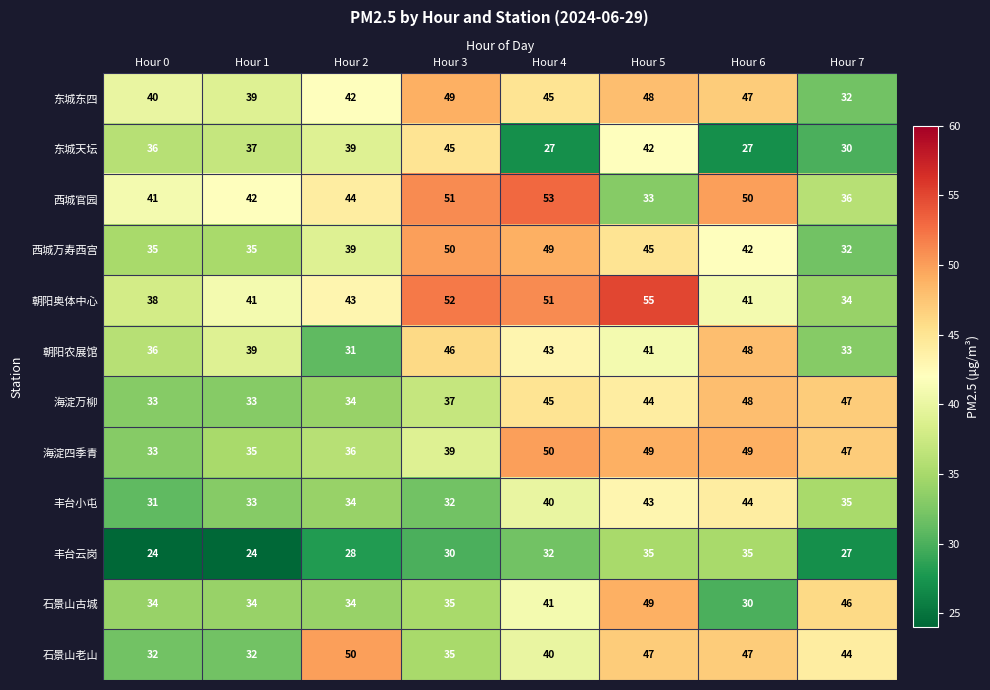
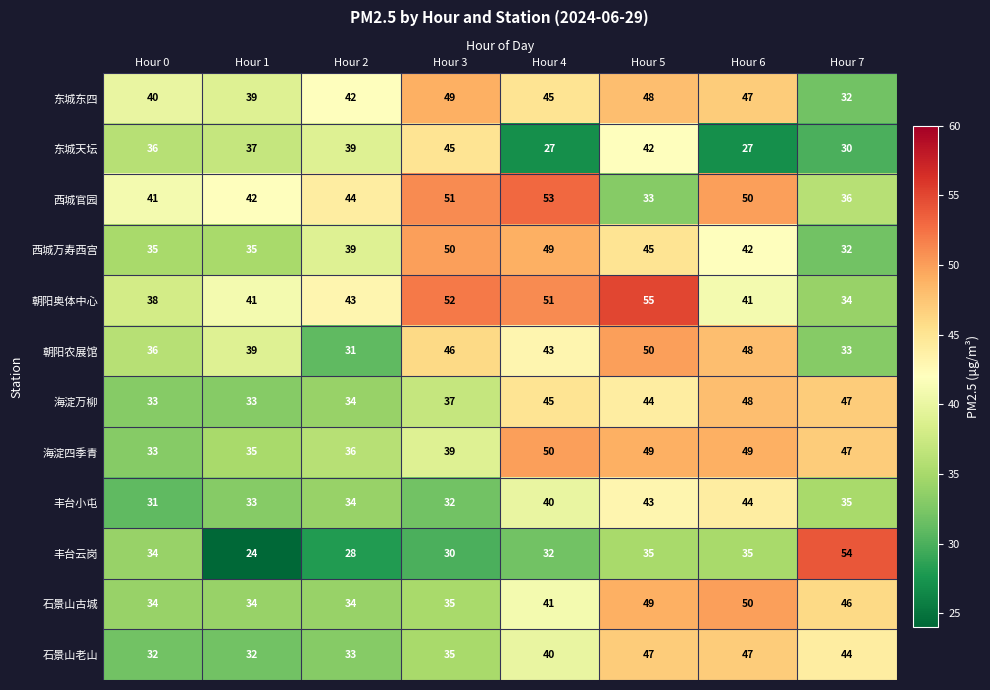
朝阳农展馆, Hour 5: 41 -> 50
丰台云岗, Hour 0: 24 -> 34
丰台云岗, Hour 7: 27 -> 54
石景山古城, Hour 6: 30 -> 50
石景山老山, Hour 2: 50 -> 33
